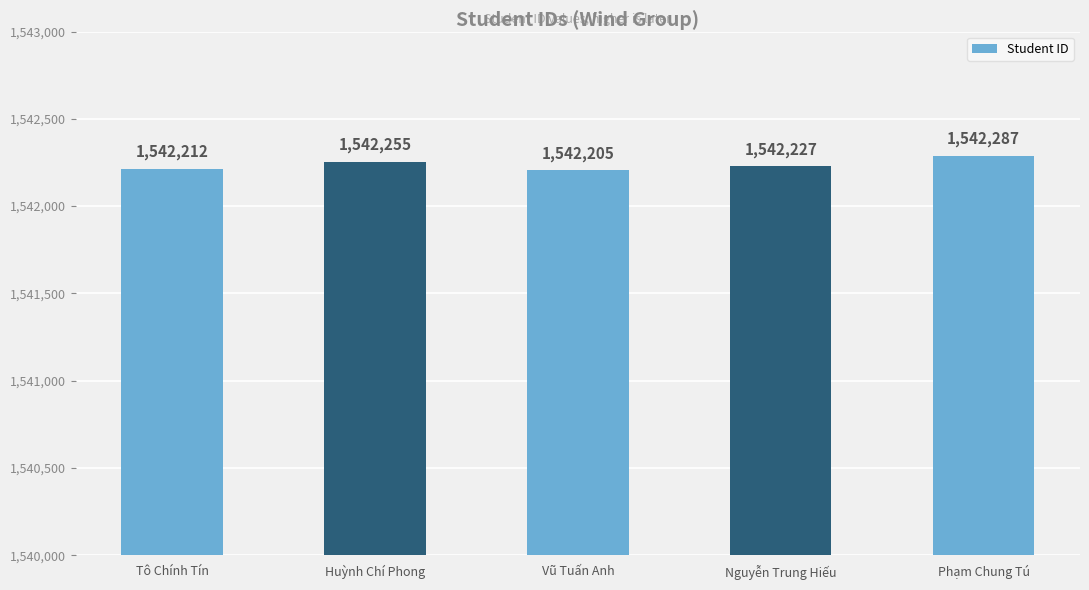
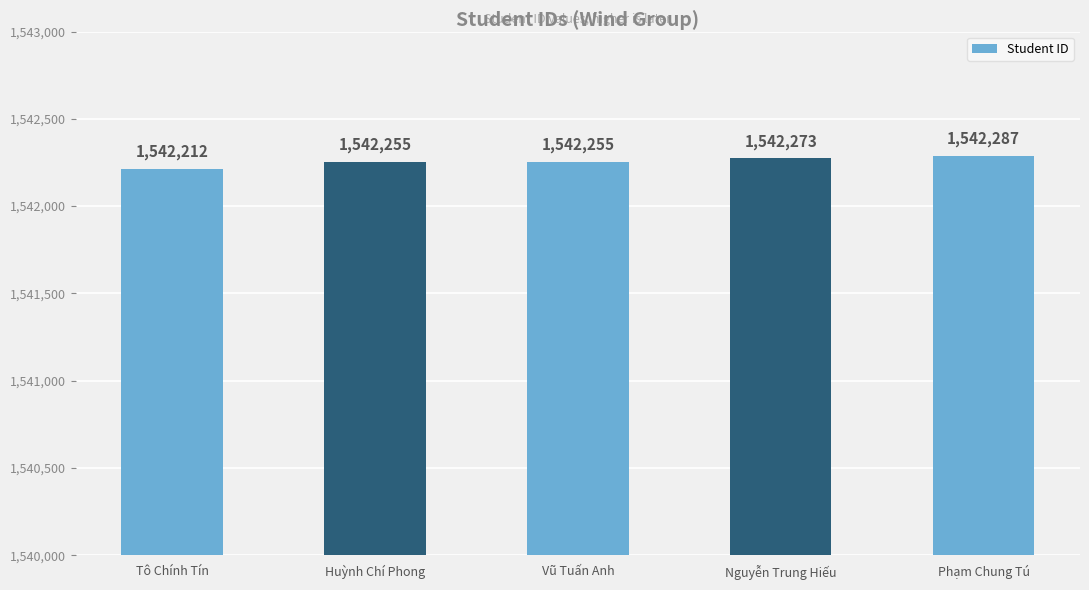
Vũ Tuấn Anh: 1,542,205 -> 1,542,255
Nguyễn Trung Hiếu: 1,542,227 -> 1,542,273
